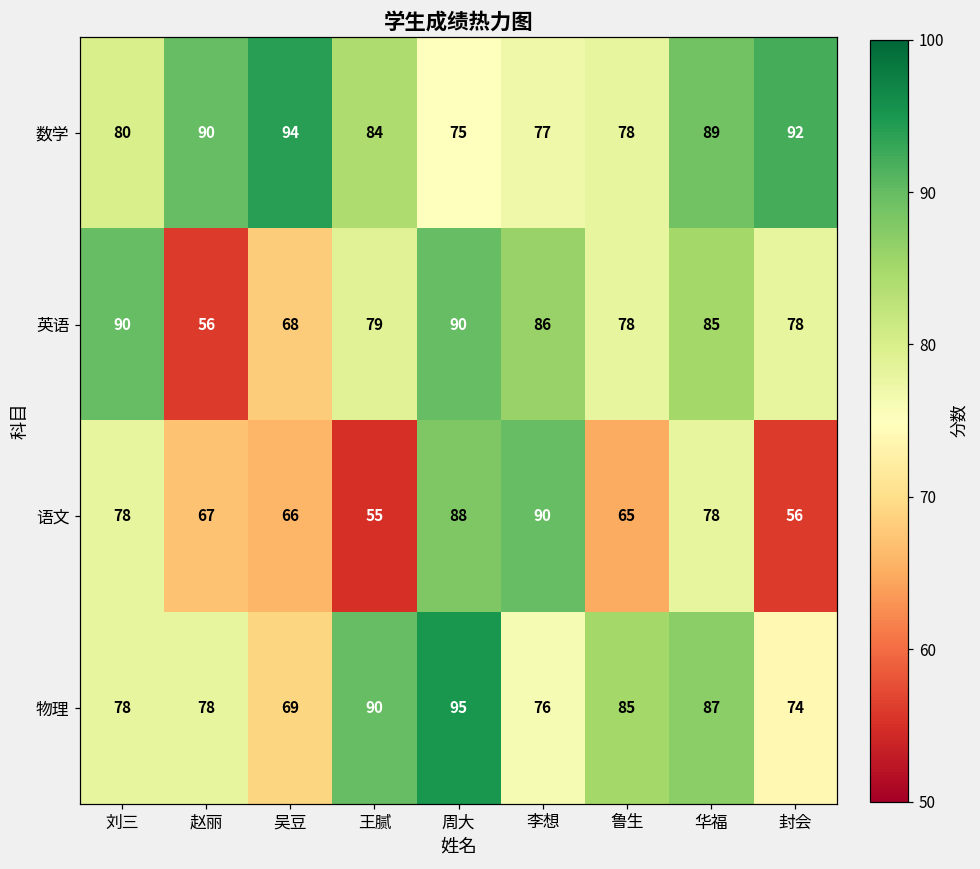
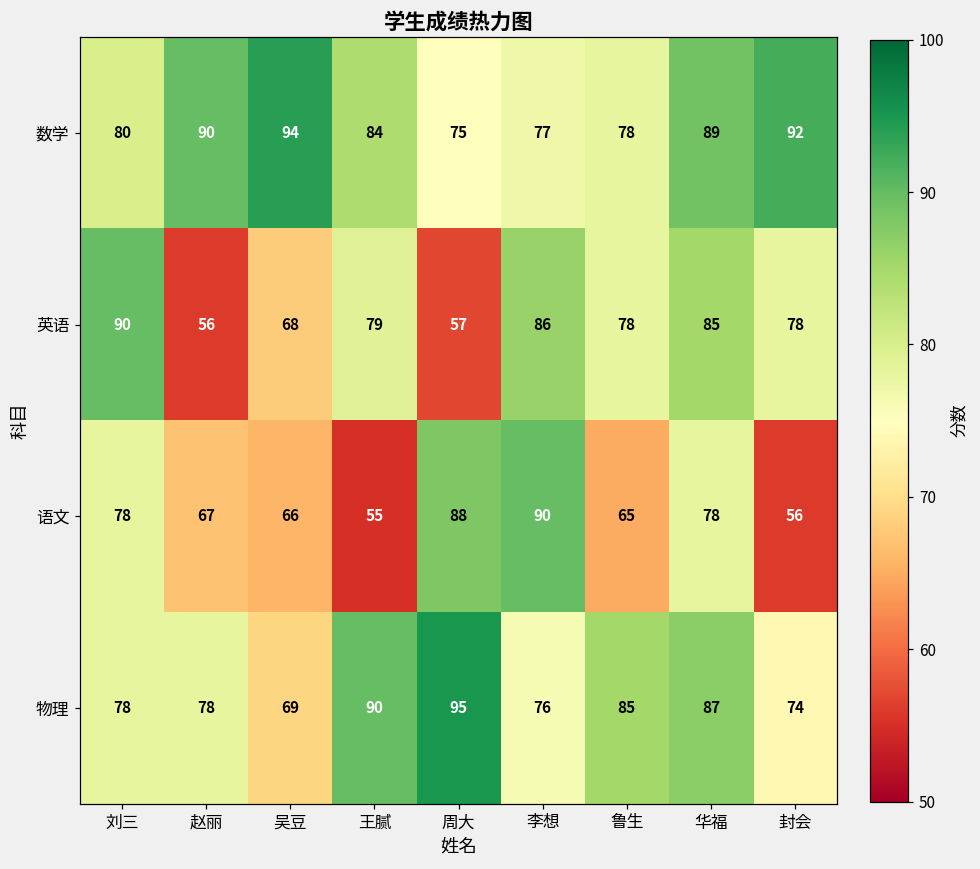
英语, 周大: 90 -> 57
